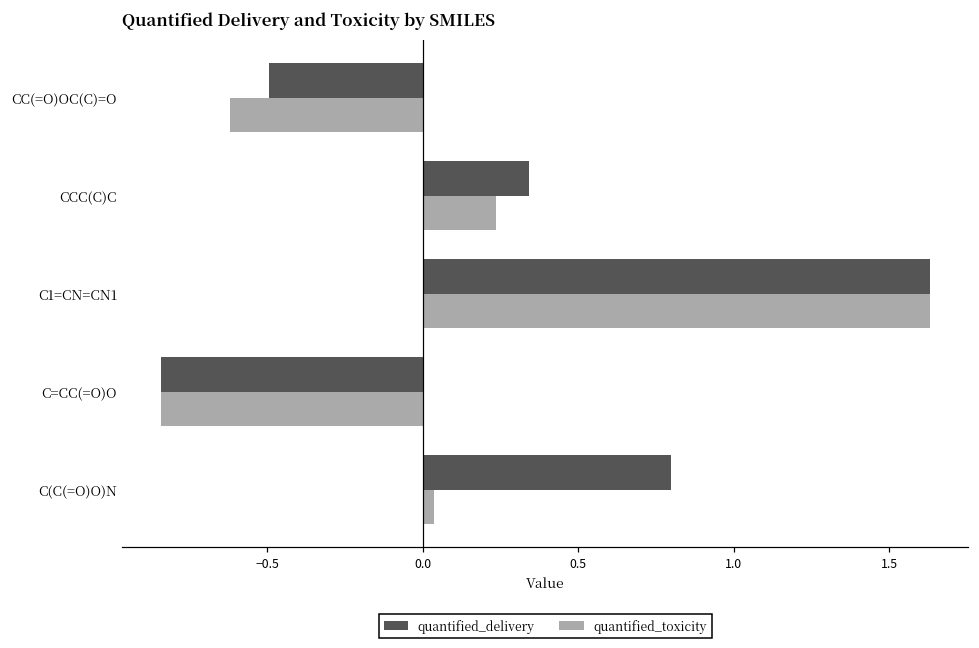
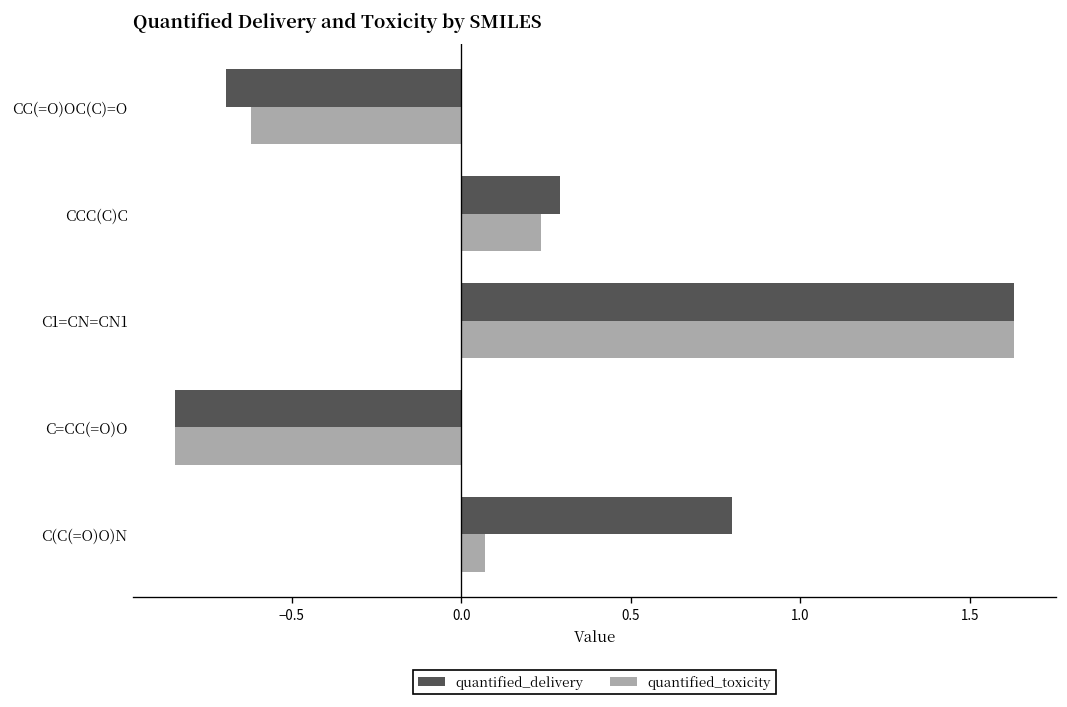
quantified_delivery, CC(=O)OC(C)=O: -0.49 -> -0.69
quantified_delivery, CCC(C)C: 0.34 -> 0.29
quantified_toxicity, C(C(=O)O)N: 0.04 -> 0.07
